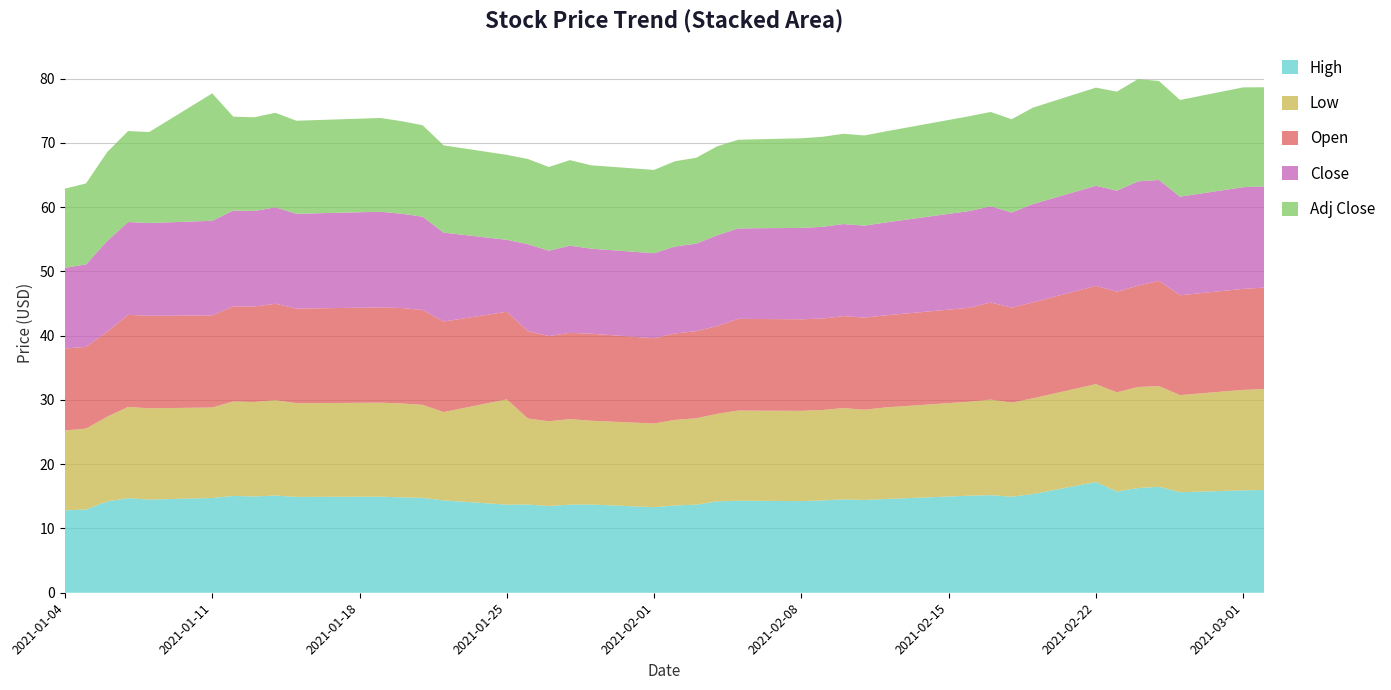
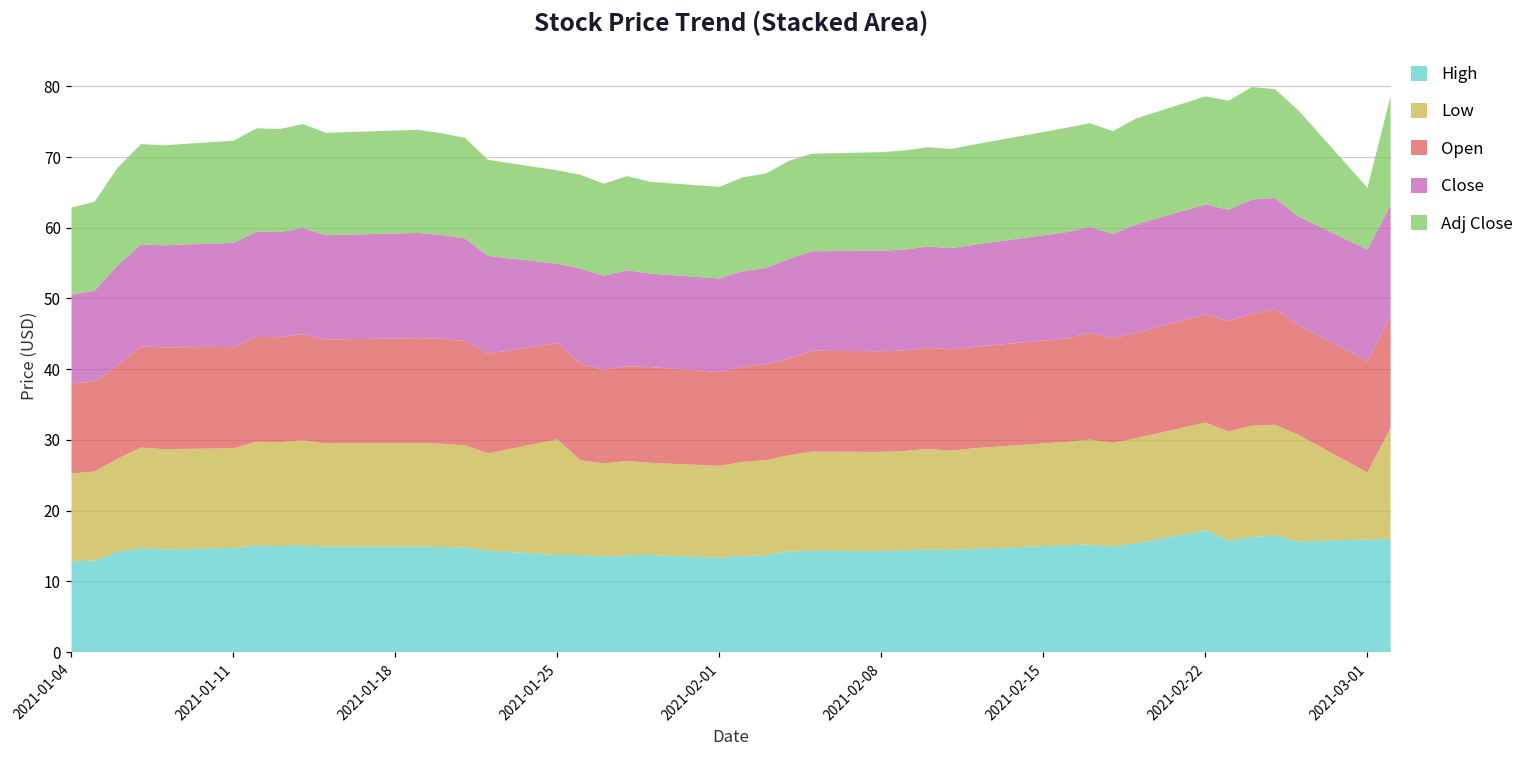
Adj Close, 2021-01-11: 20 -> 14
Low, 2021-03-01: 16 -> 9
Adj Close, 2021-03-01: 16 -> 9
